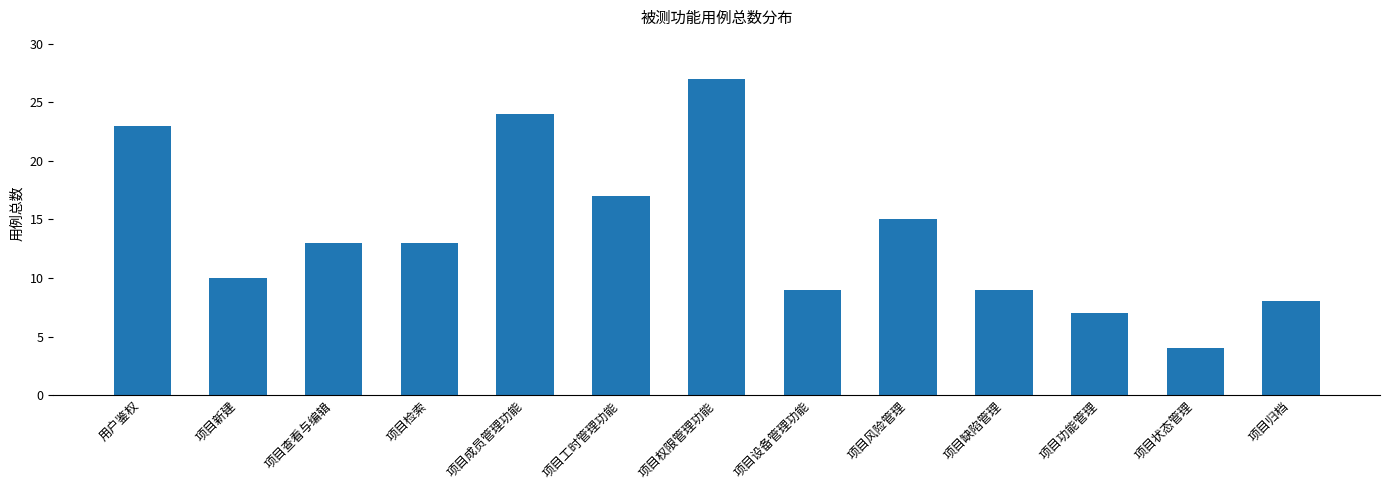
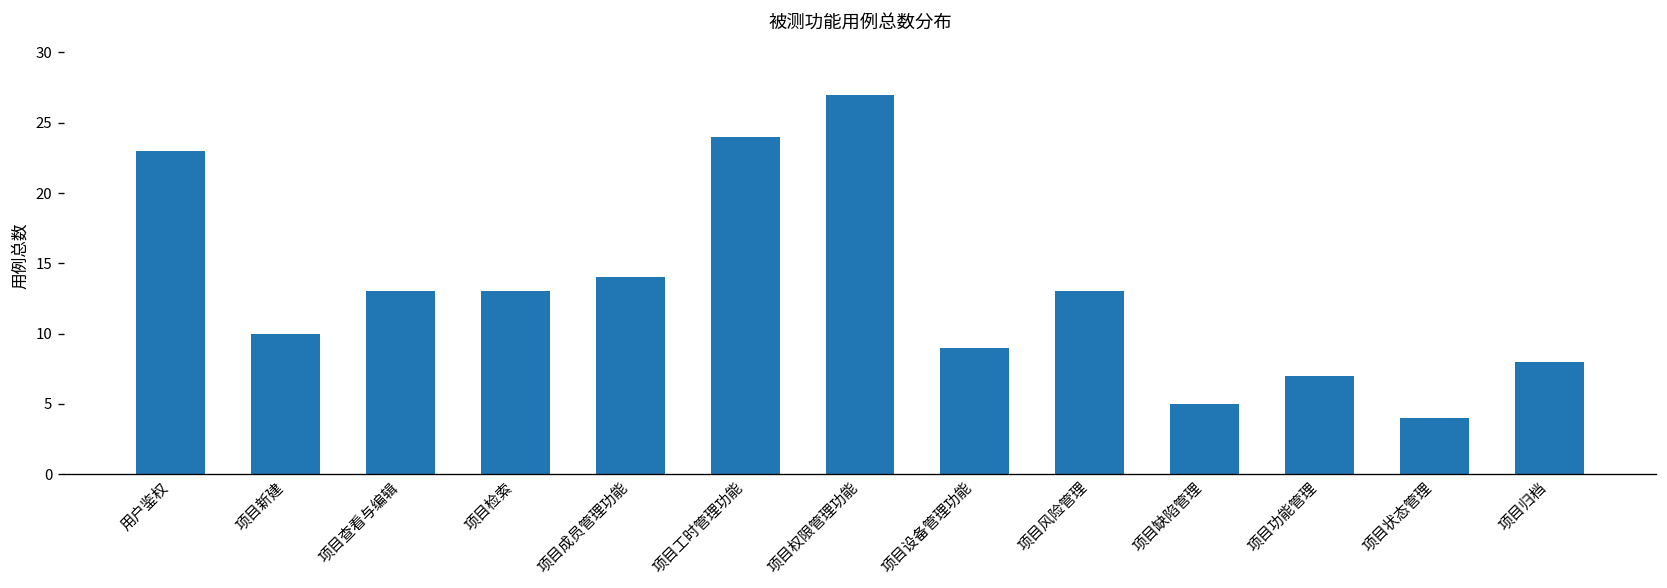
项目成员管理功能: 24 -> 14
项目工时管理功能: 17 -> 24
项目风险管理: 15 -> 13
项目缺陷管理: 9 -> 5
